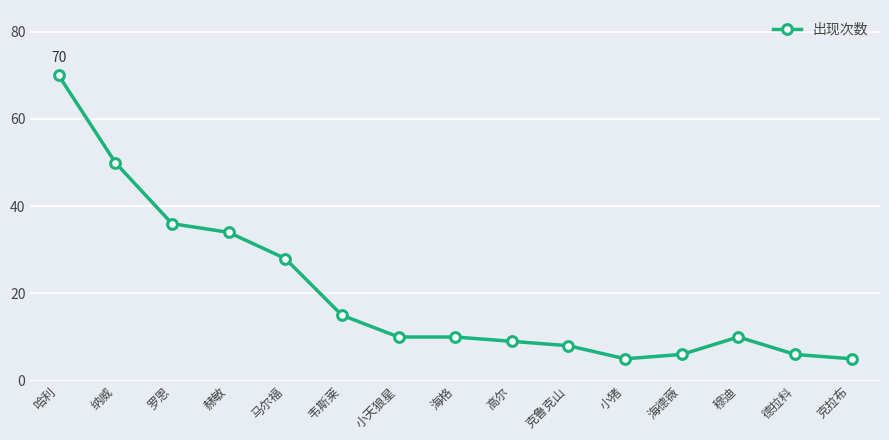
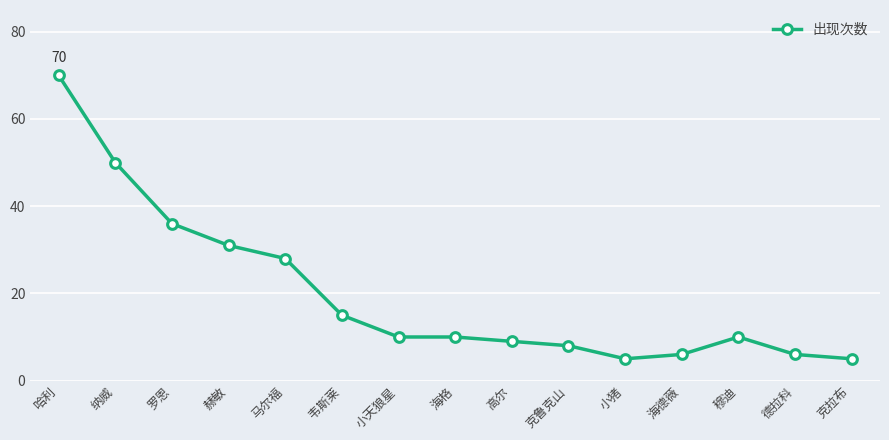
赫敏: 34 -> 31
